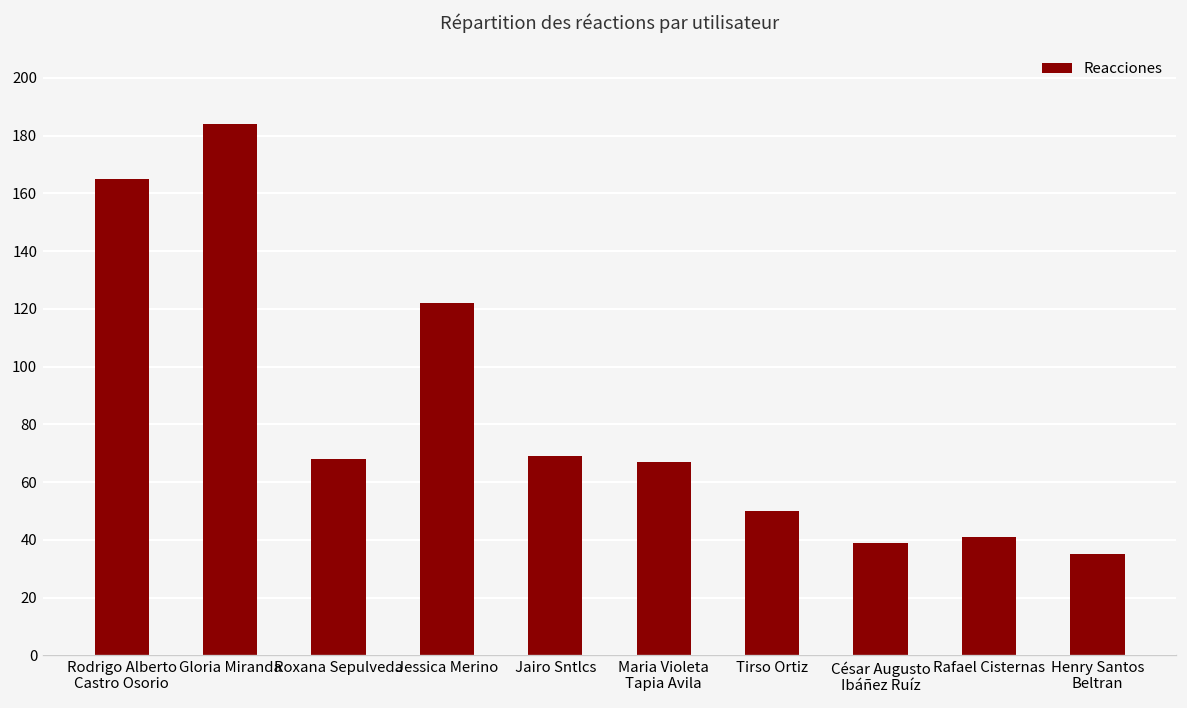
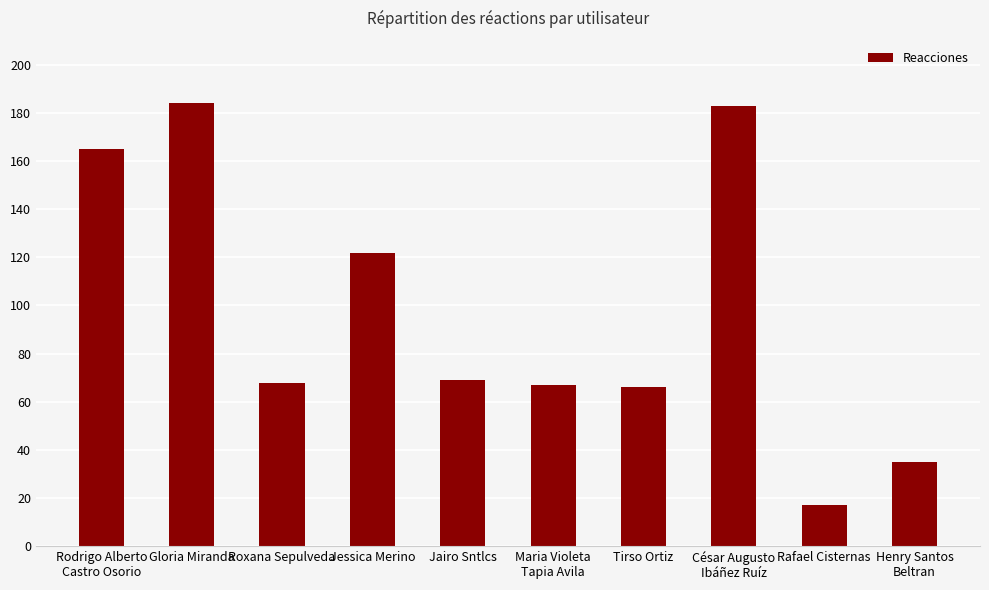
Tirso Ortiz: 50 -> 66
César Augusto Ibáñez Ruíz: 39 -> 183
Rafael Cisternas: 41 -> 17
